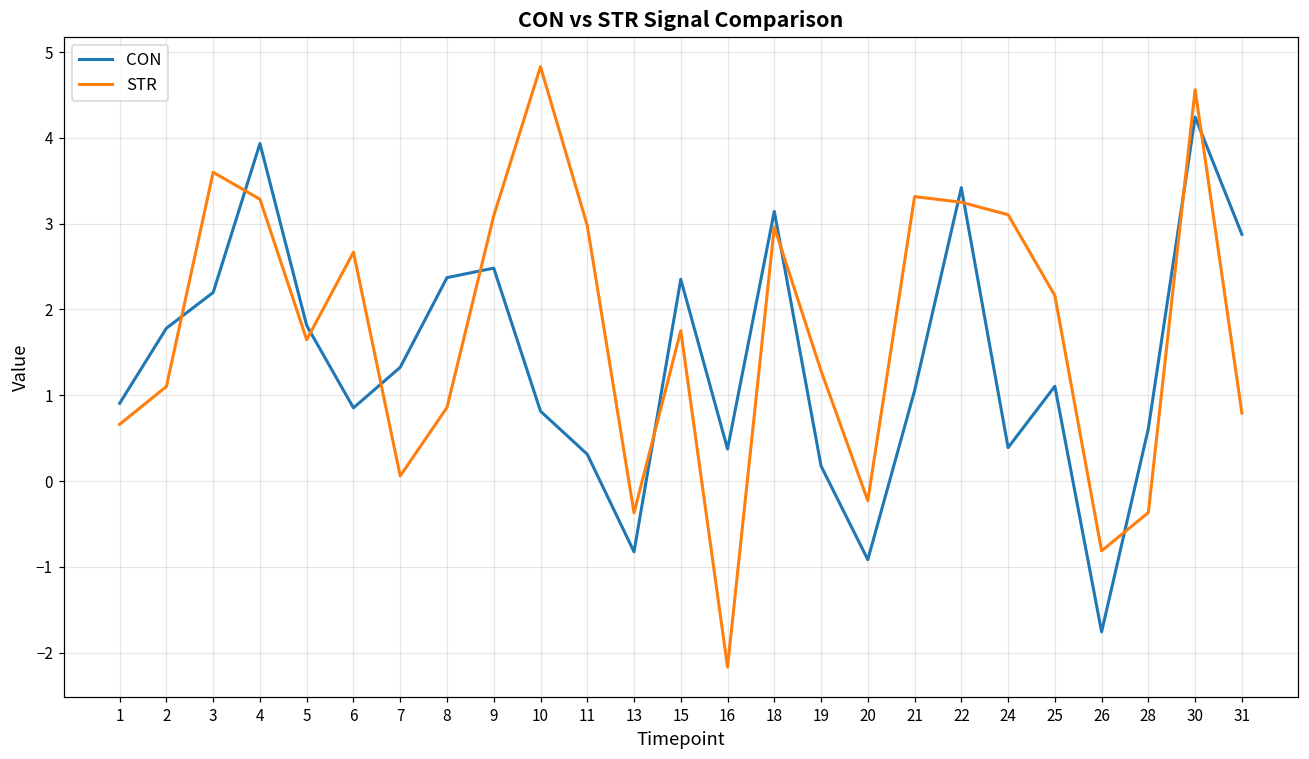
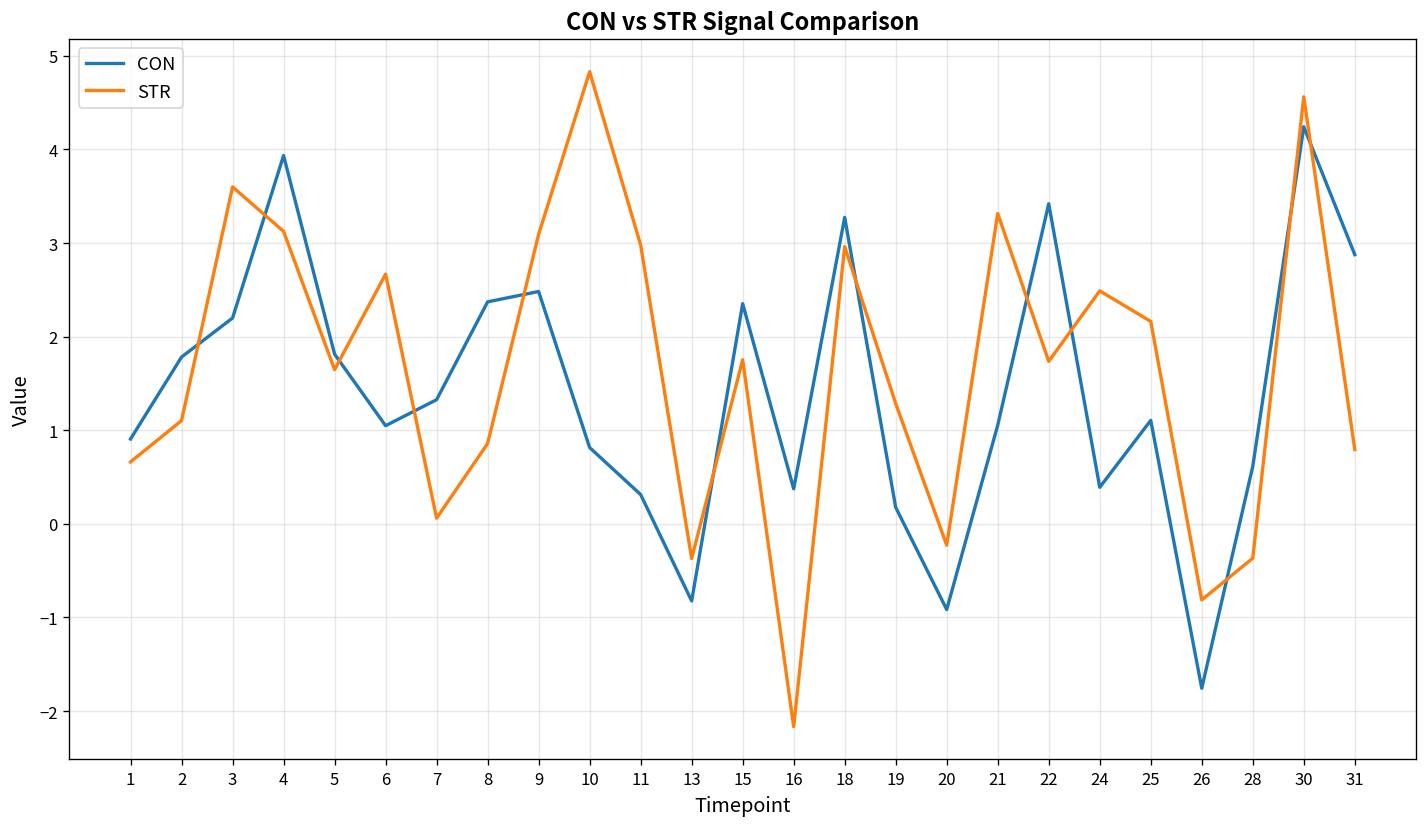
STR, 4: 3.3 -> 3.1
CON, 6: 0.9 -> 1.0
CON, 18: 3.1 -> 3.3
STR, 22: 3.2 -> 1.7
STR, 24: 3.1 -> 2.5
